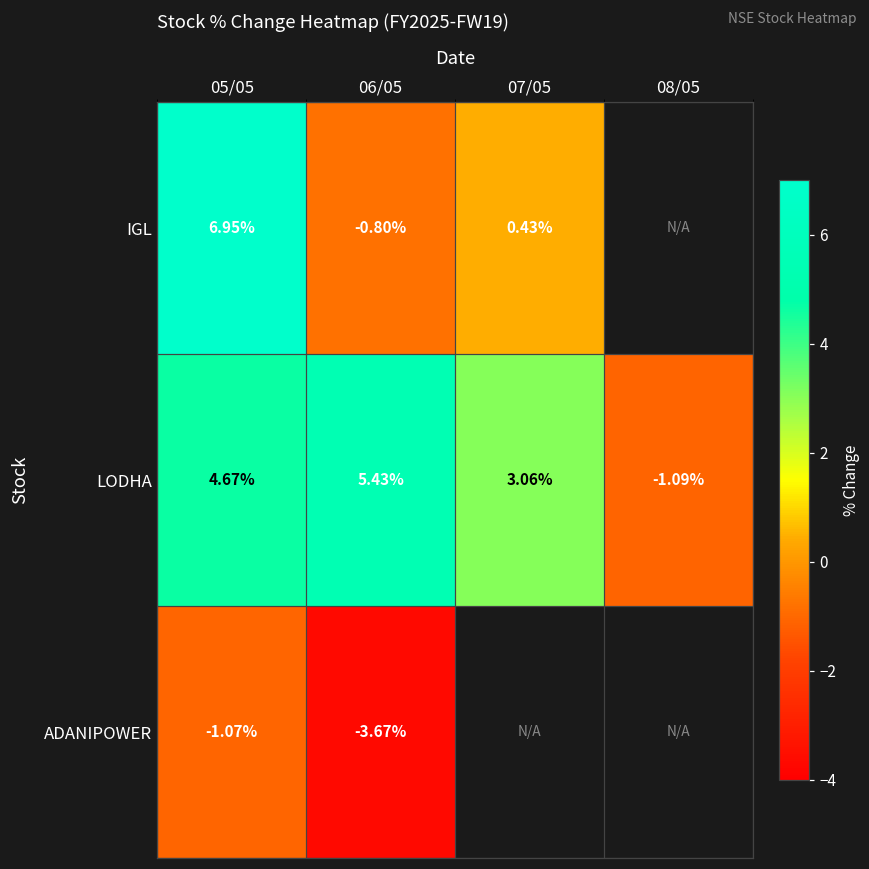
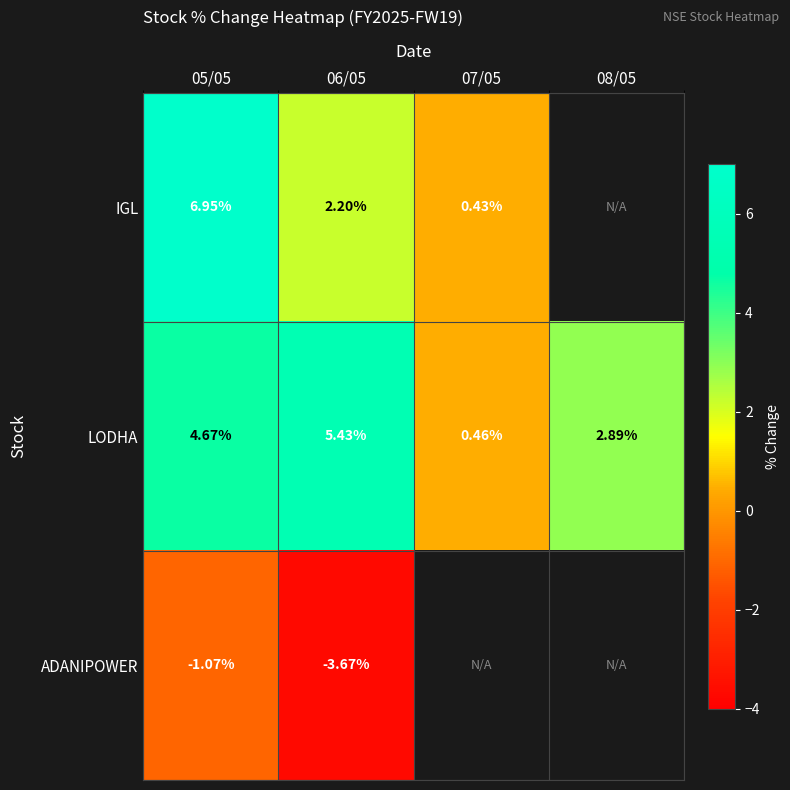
IGL, 06/05: -0.80% -> 2.20%
LODHA, 07/05: 3.06% -> 0.46%
LODHA, 08/05: -1.09% -> 2.89%
